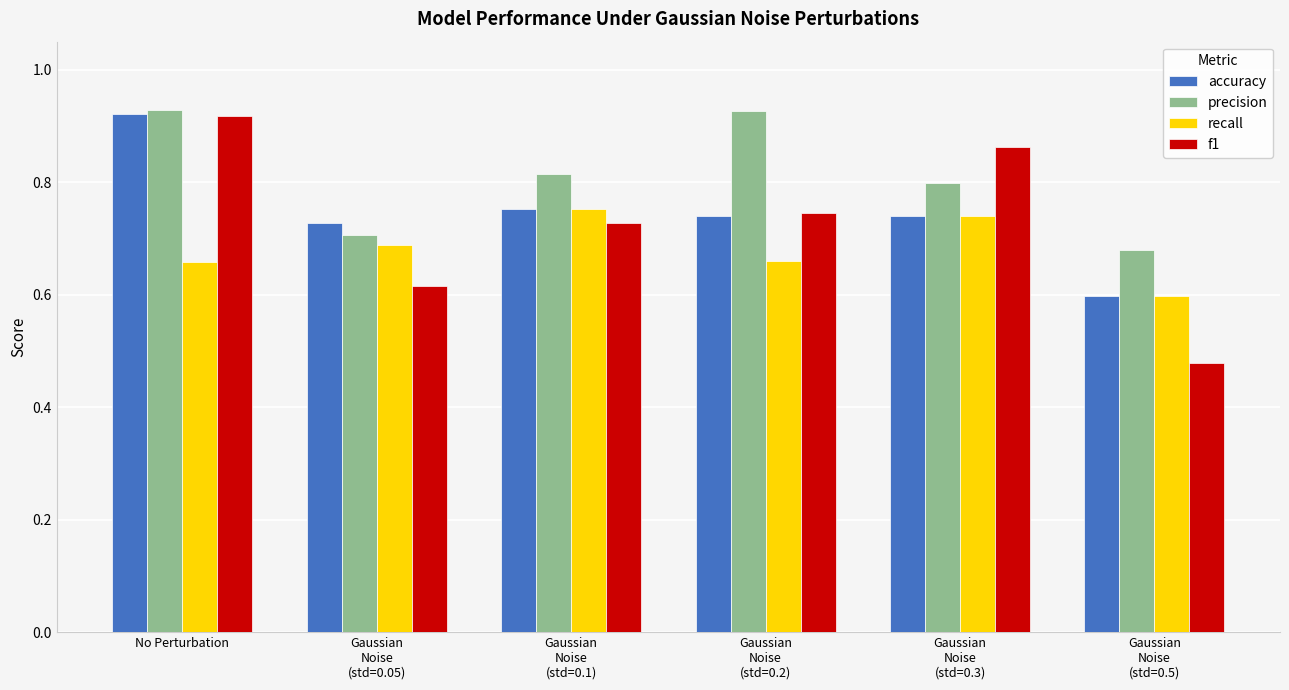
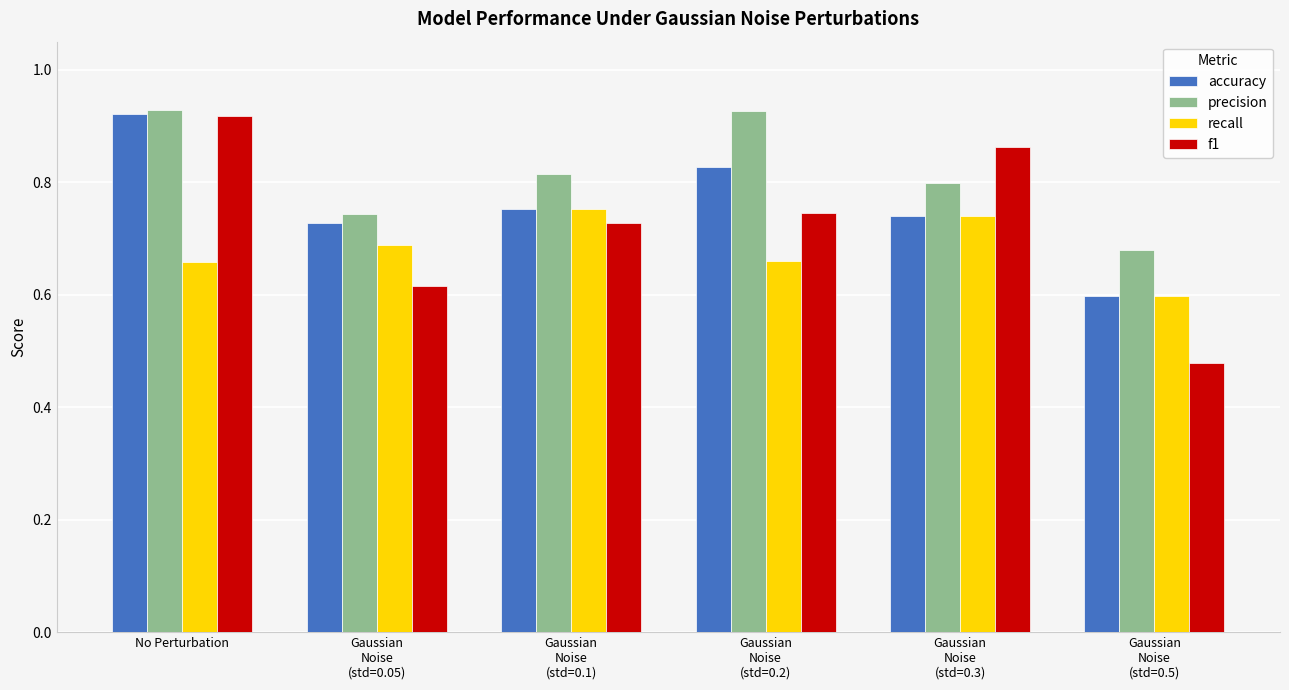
precision, Gaussian Noise (std=0.05): 0.71 -> 0.74
accuracy, Gaussian Noise (std=0.2): 0.74 -> 0.83
